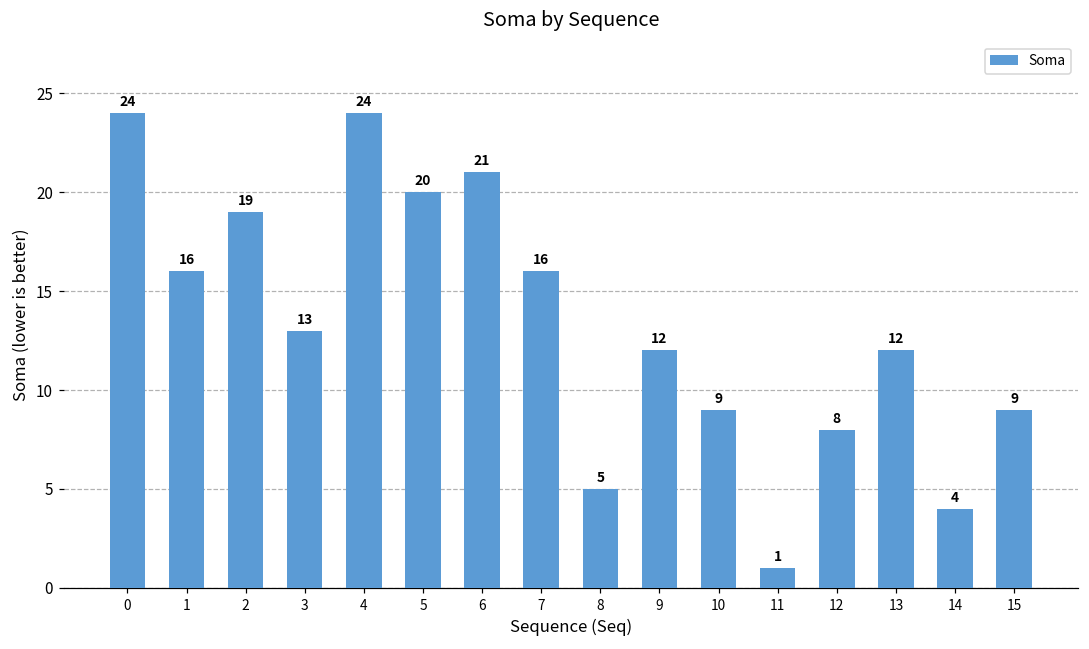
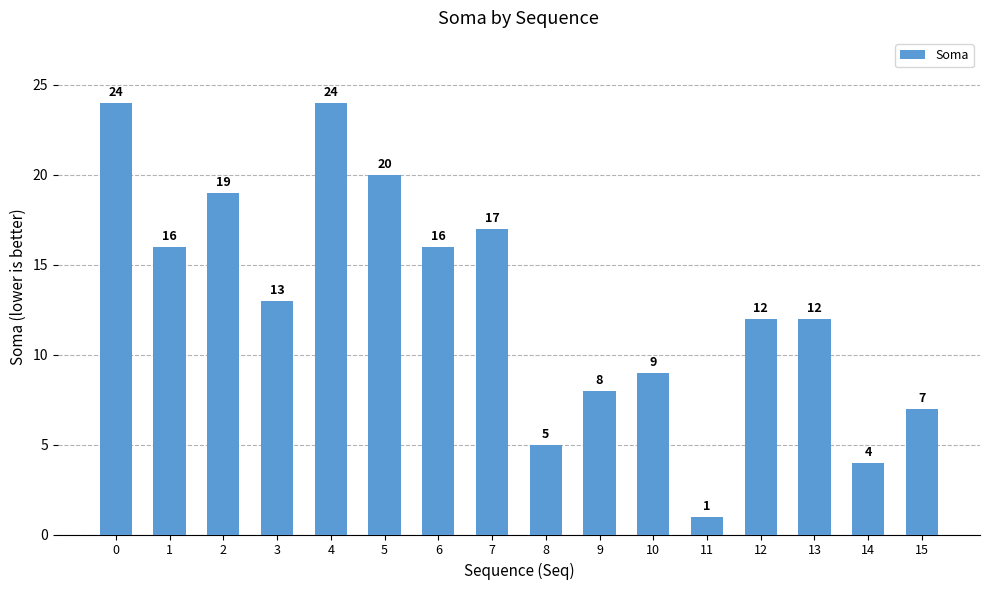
6: 21 -> 16
7: 16 -> 17
9: 12 -> 8
12: 8 -> 12
15: 9 -> 7
